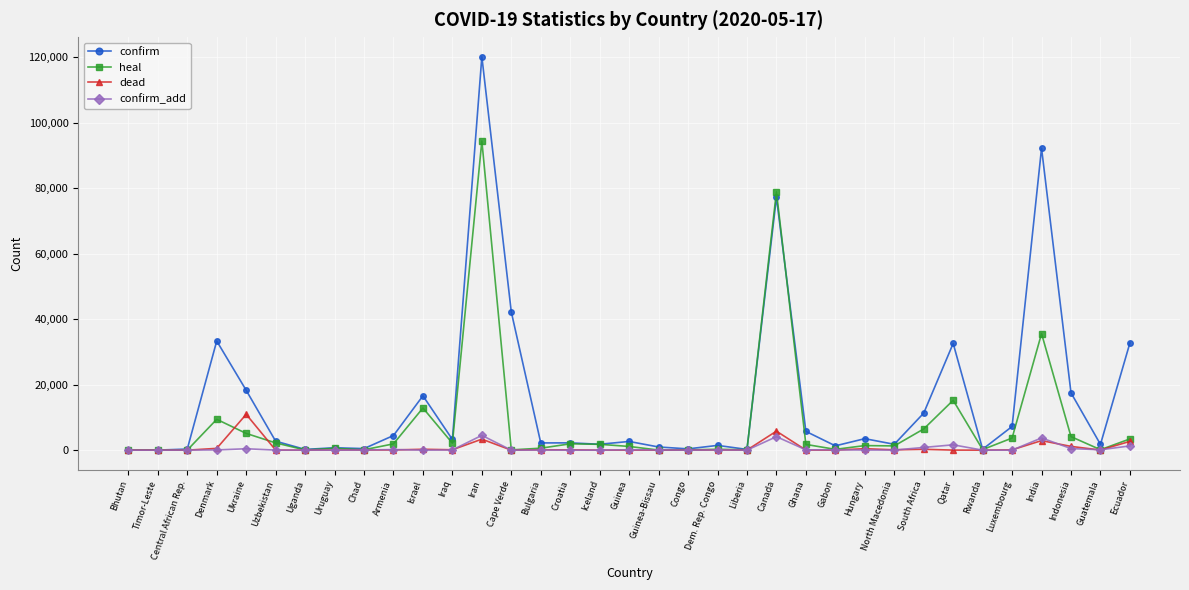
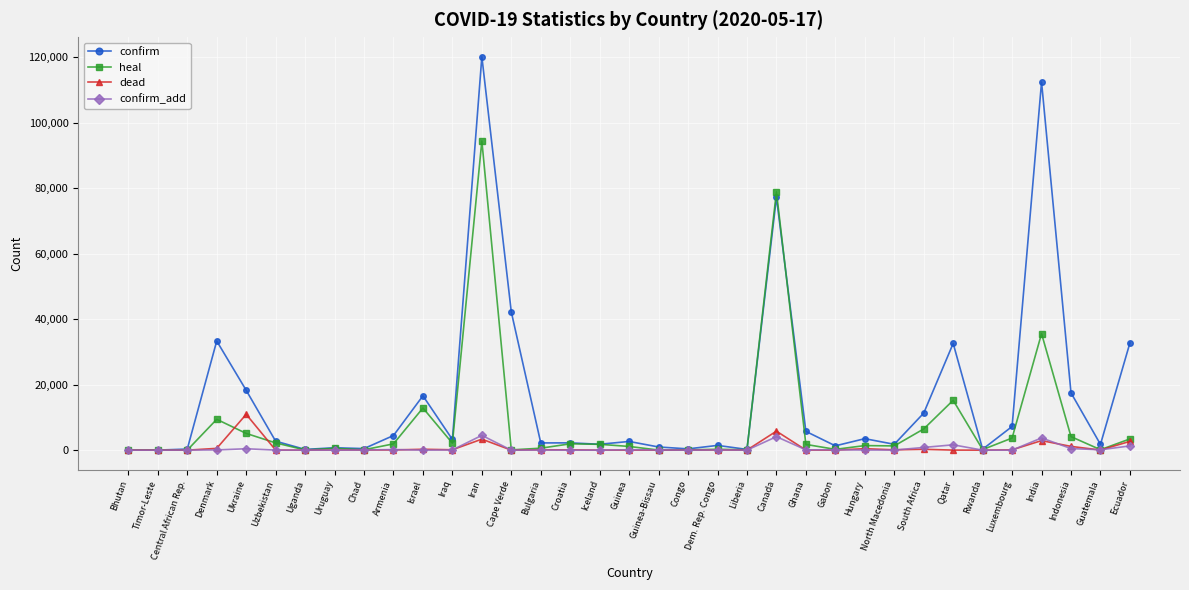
confirm, India: 92,000 -> 112,000
